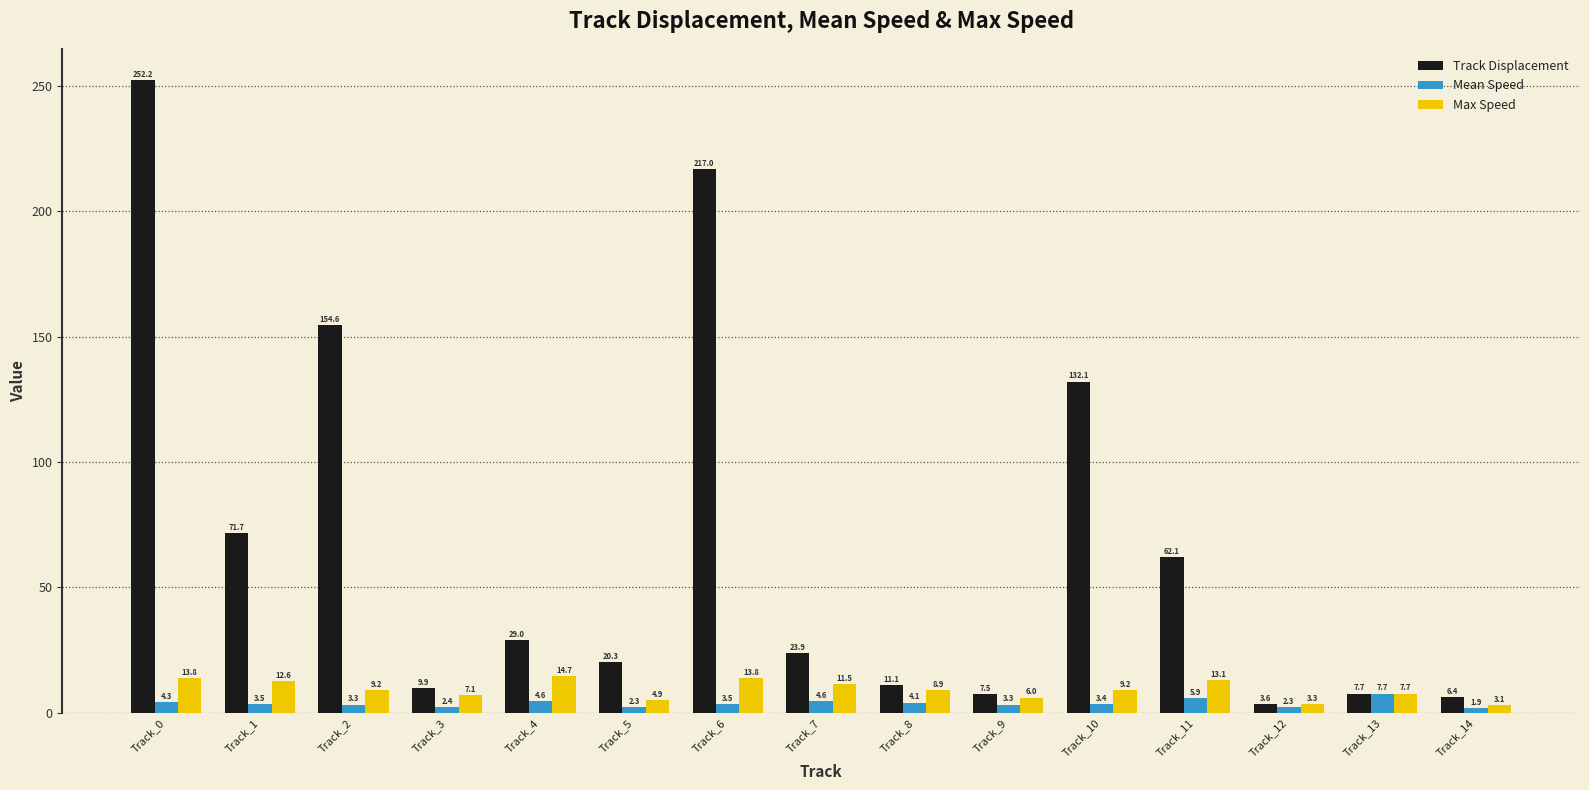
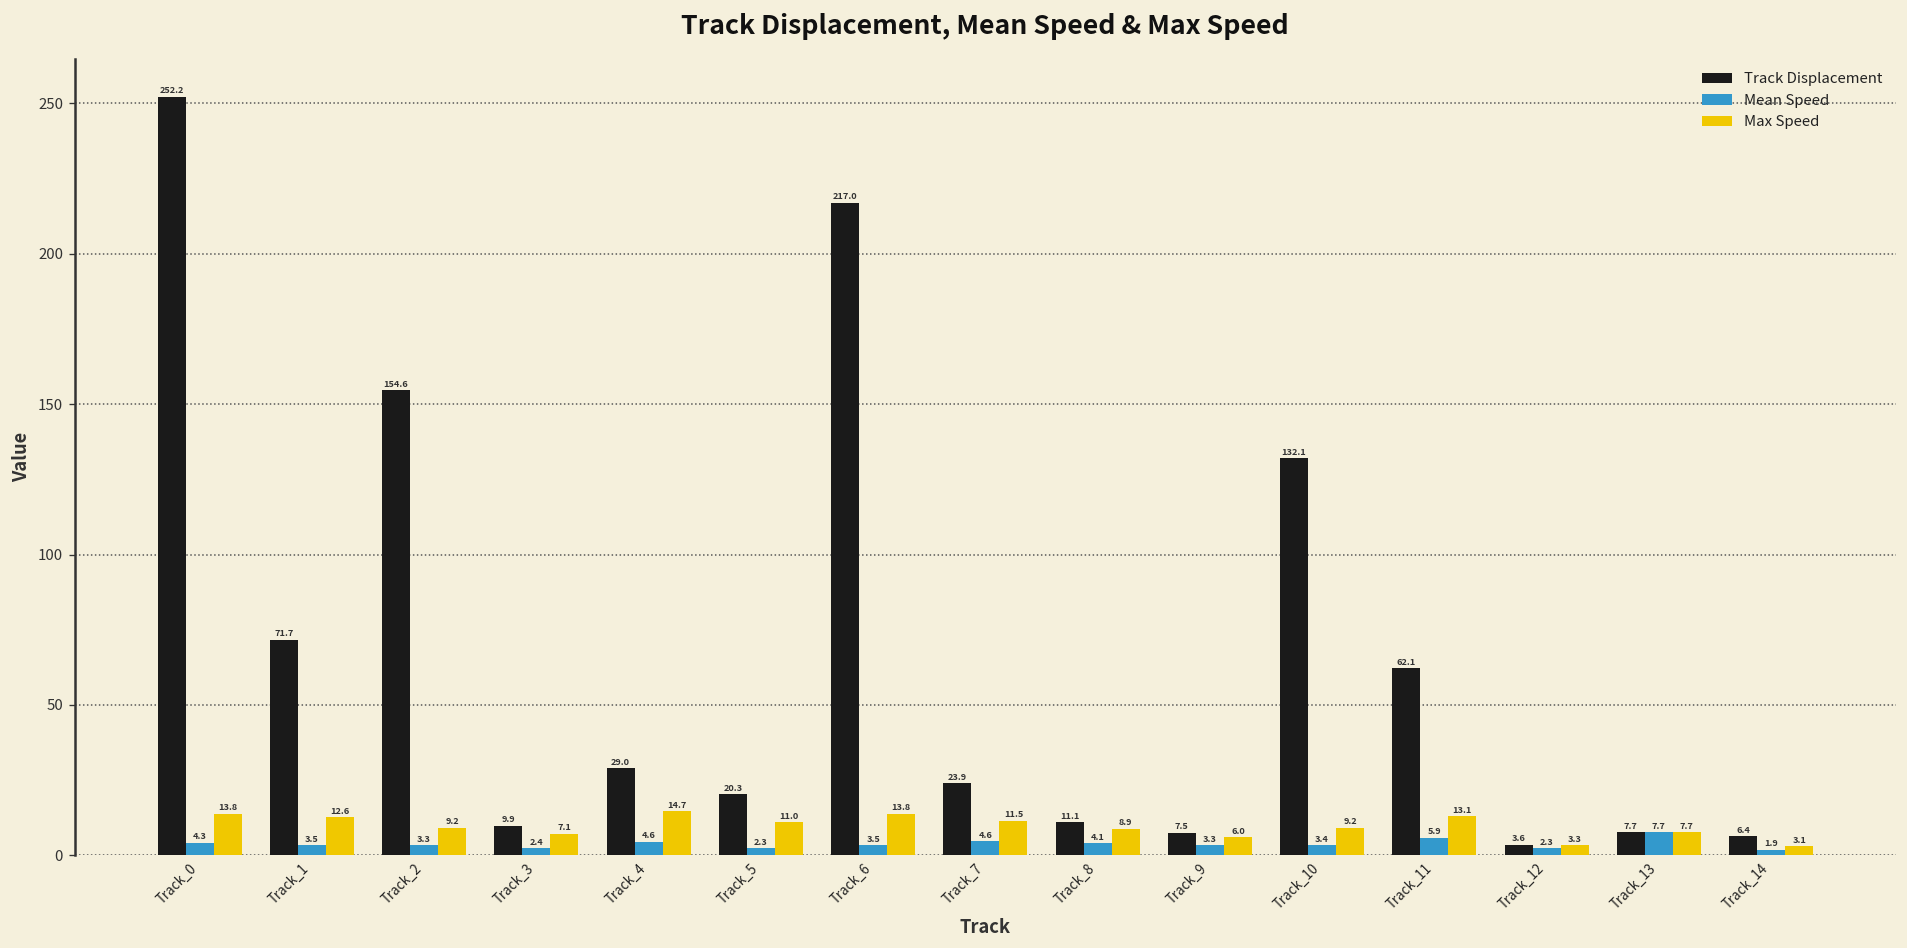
Max Speed, Track_5: 4.9 -> 11.0
